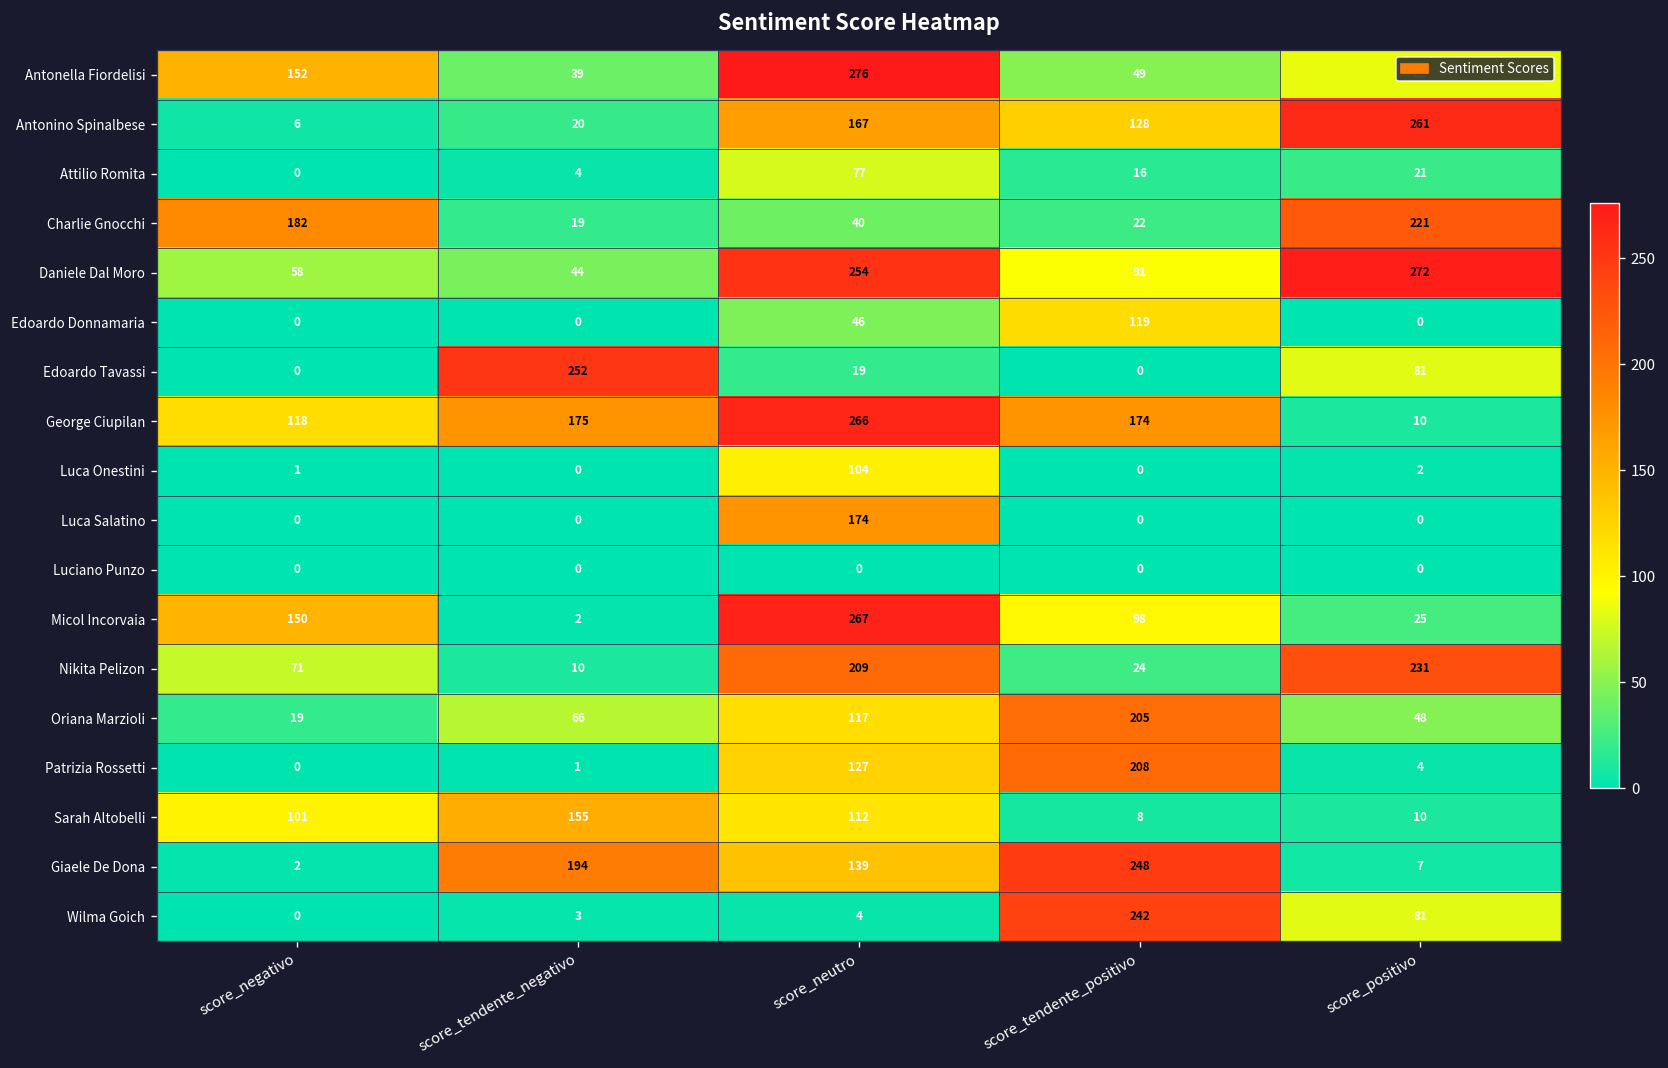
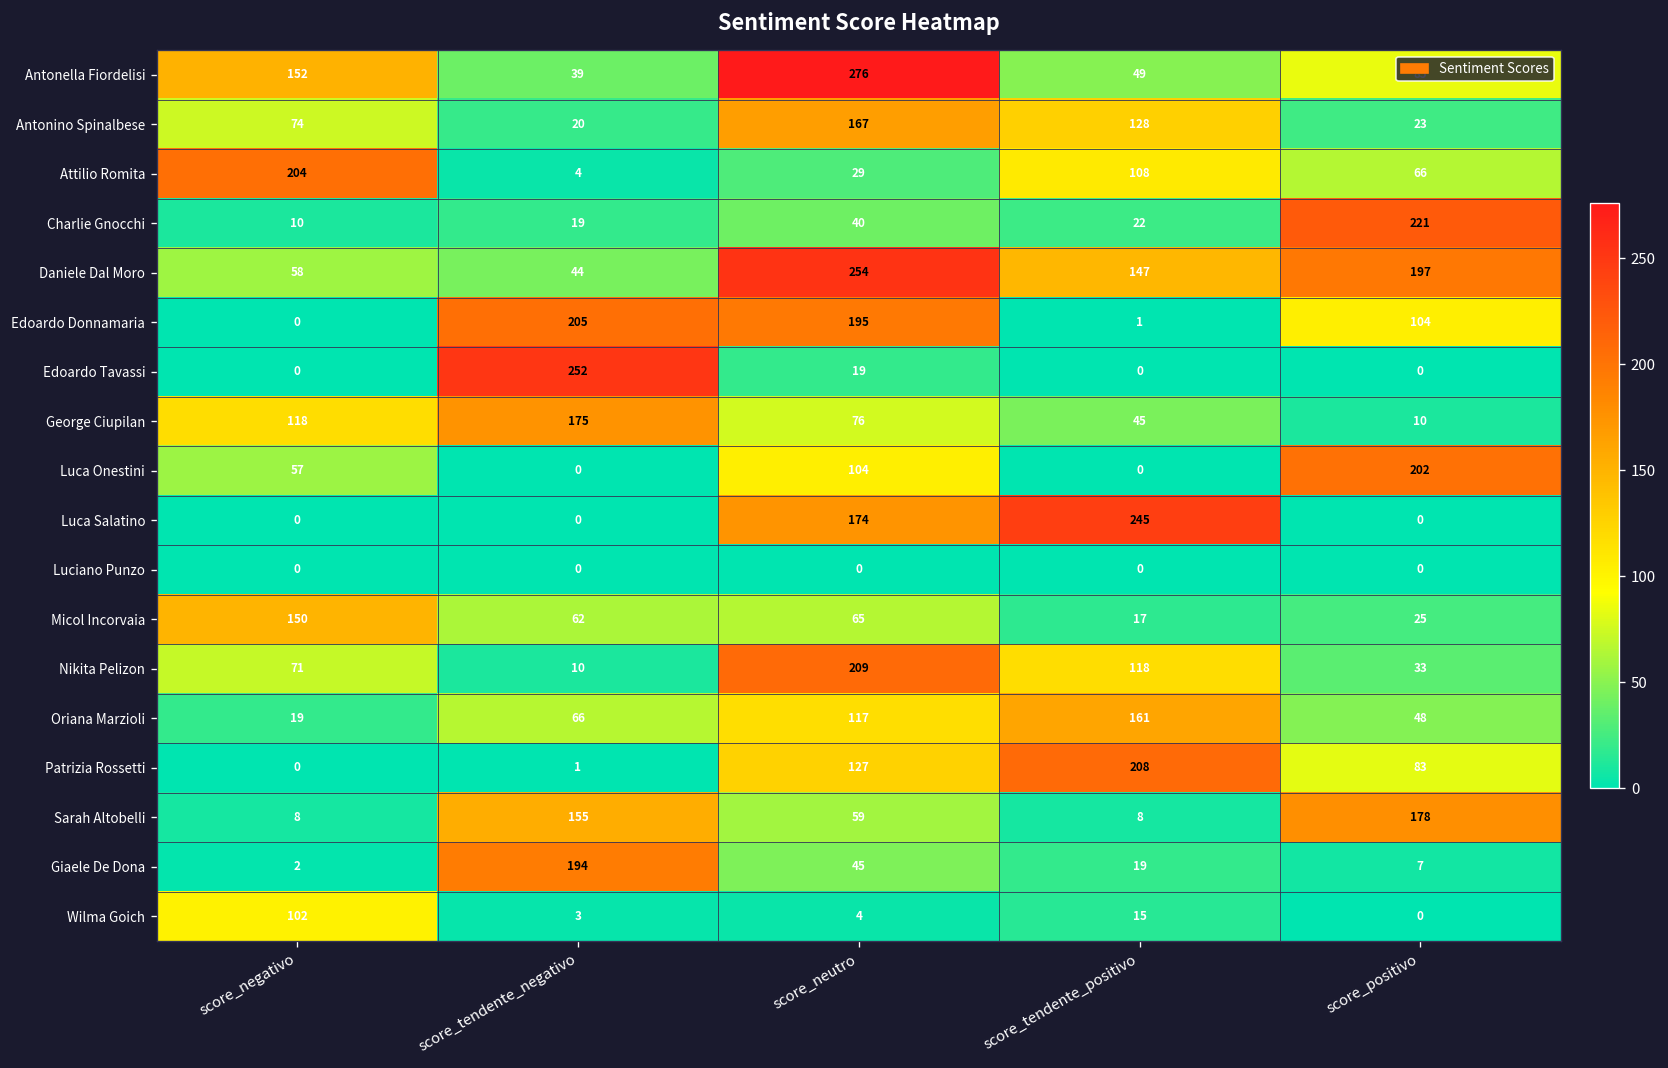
Antonino Spinalbese, score_negativo: 6 -> 74
Antonino Spinalbese, score_positivo: 261 -> 23
Attilio Romita, score_negativo: 0 -> 204
Attilio Romita, score_neutro: 77 -> 29
Attilio Romita, score_tendente_positivo: 16 -> 108
Attilio Romita, score_positivo: 21 -> 66
Charlie Gnocchi, score_negativo: 182 -> 10
Daniele Dal Moro, score_tendente_positivo: 91 -> 147
Daniele Dal Moro, score_positivo: 272 -> 197
Edoardo Donnamaria, score_tendente_negativo: 0 -> 205
Edoardo Donnamaria, score_neutro: 46 -> 195
Edoardo Donnamaria, score_tendente_positivo: 119 -> 1
Edoardo Donnamaria, score_positivo: 0 -> 104
Edoardo Tavassi, score_positivo: 81 -> 0
George Ciupilan, score_neutro: 266 -> 76
George Ciupilan, score_tendente_positivo: 174 -> 45
Luca Onestini, score_negativo: 1 -> 57
Luca Onestini, score_positivo: 2 -> 202
Luca Salatino, score_tendente_positivo: 0 -> 245
Micol Incorvaia, score_tendente_negativo: 2 -> 62
Micol Incorvaia, score_neutro: 267 -> 65
Micol Incorvaia, score_tendente_positivo: 98 -> 17
Nikita Pelizon, score_tendente_positivo: 24 -> 118
Nikita Pelizon, score_positivo: 231 -> 33
Oriana Marzioli, score_tendente_positivo: 205 -> 161
Patrizia Rossetti, score_positivo: 4 -> 83
Sarah Altobelli, score_negativo: 101 -> 8
Sarah Altobelli, score_neutro: 112 -> 59
Sarah Altobelli, score_positivo: 10 -> 178
Giaele De Dona, score_neutro: 139 -> 45
Giaele De Dona, score_tendente_positivo: 248 -> 19
Wilma Goich, score_negativo: 0 -> 102
Wilma Goich, score_tendente_positivo: 242 -> 15
Wilma Goich, score_positivo: 81 -> 0
